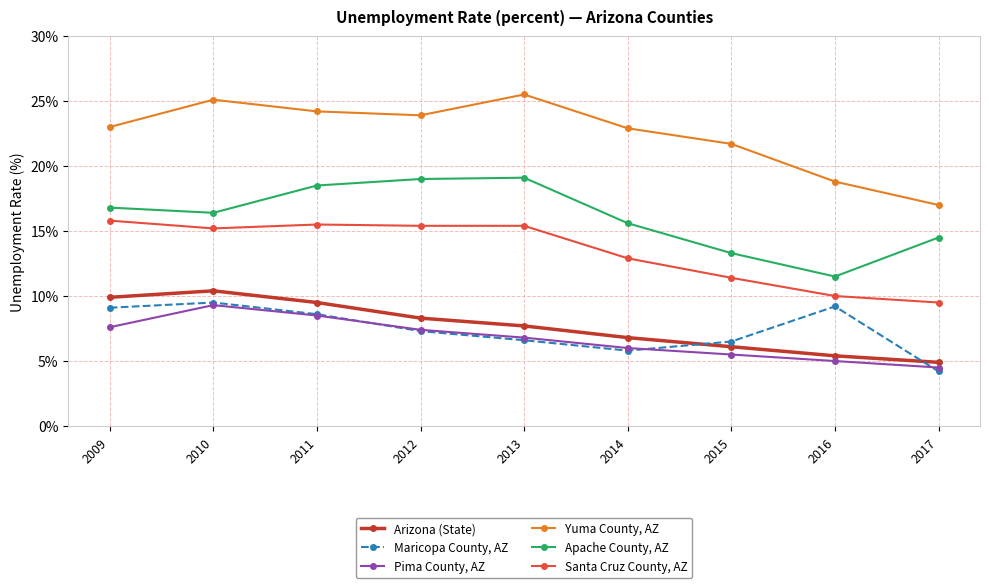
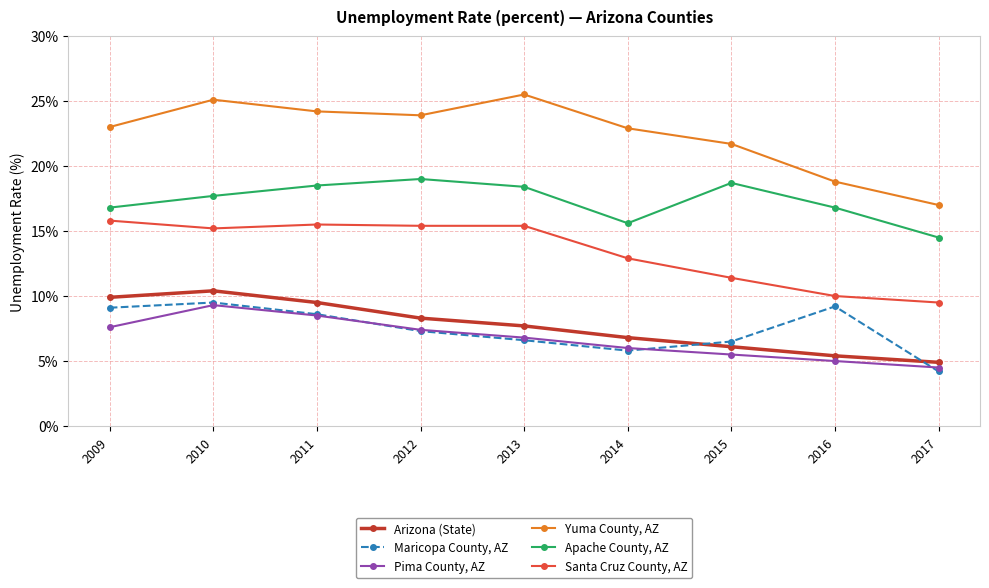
Apache County, AZ, 2010: 16.4% -> 17.7%
Apache County, AZ, 2013: 19.1% -> 18.4%
Apache County, AZ, 2015: 13.3% -> 18.7%
Apache County, AZ, 2016: 11.5% -> 16.8%
